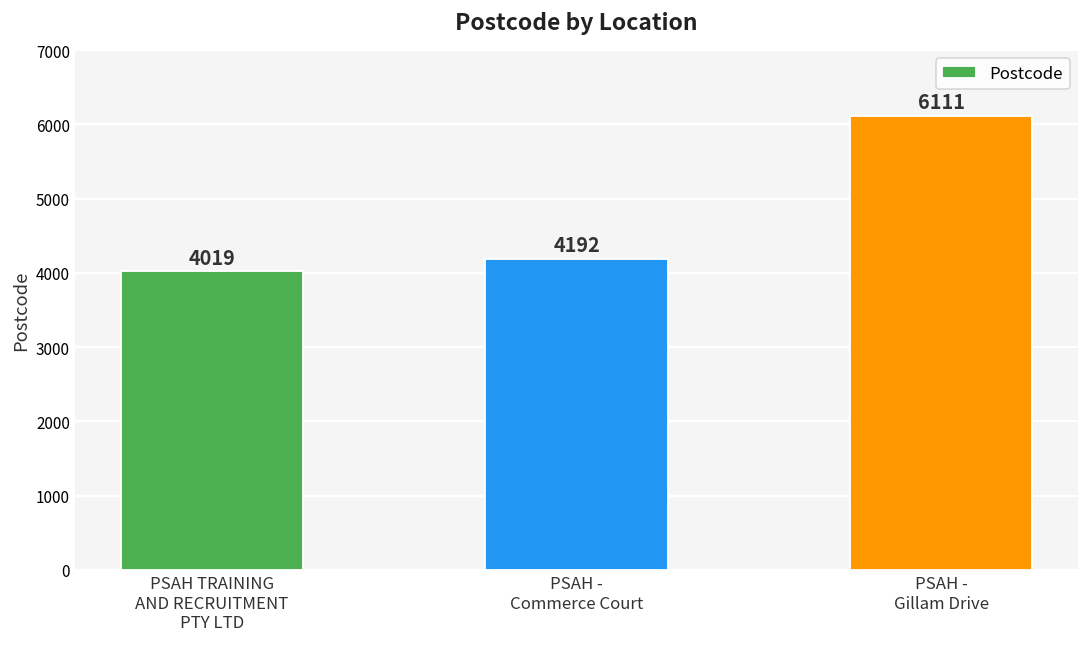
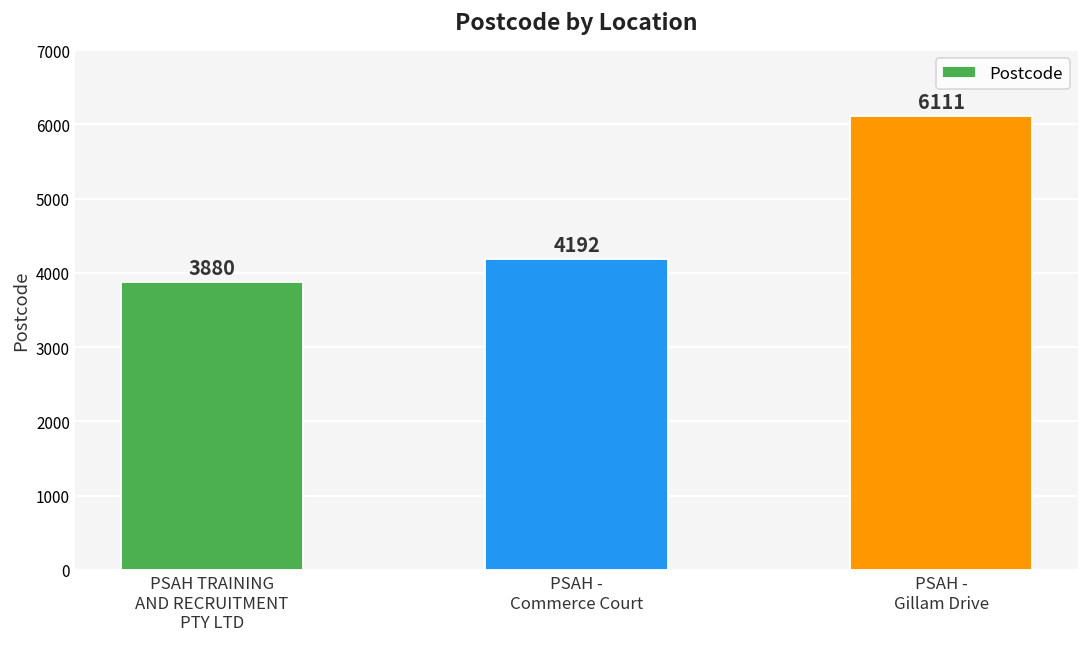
PSAH TRAINING AND RECRUITMENT PTY LTD: 4019 -> 3880
